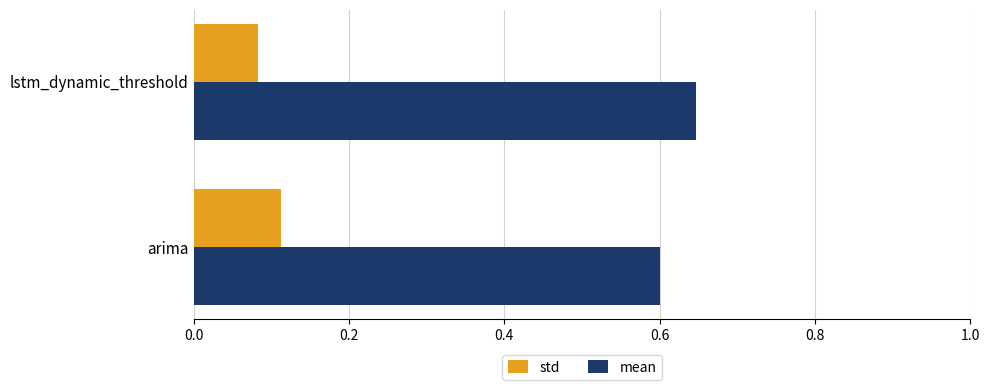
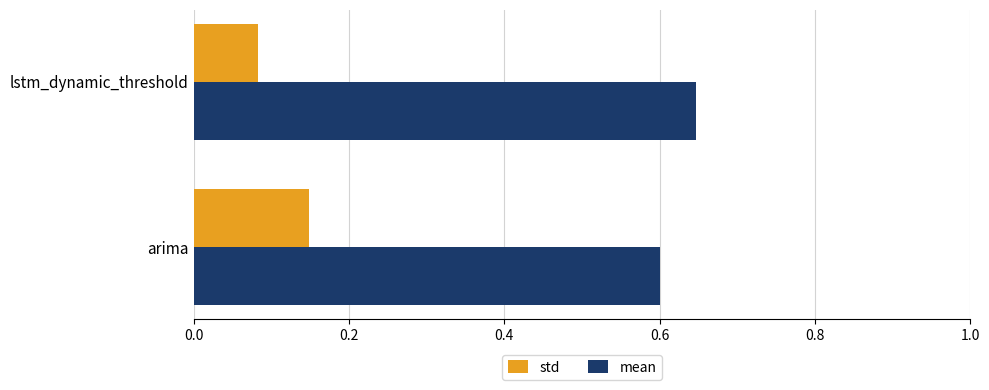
std, arima: 0.11 -> 0.15
